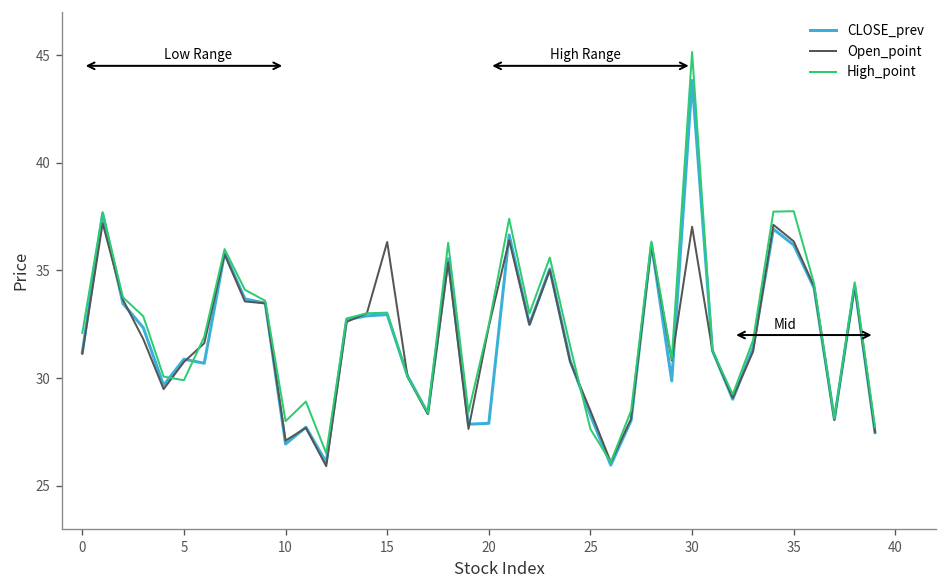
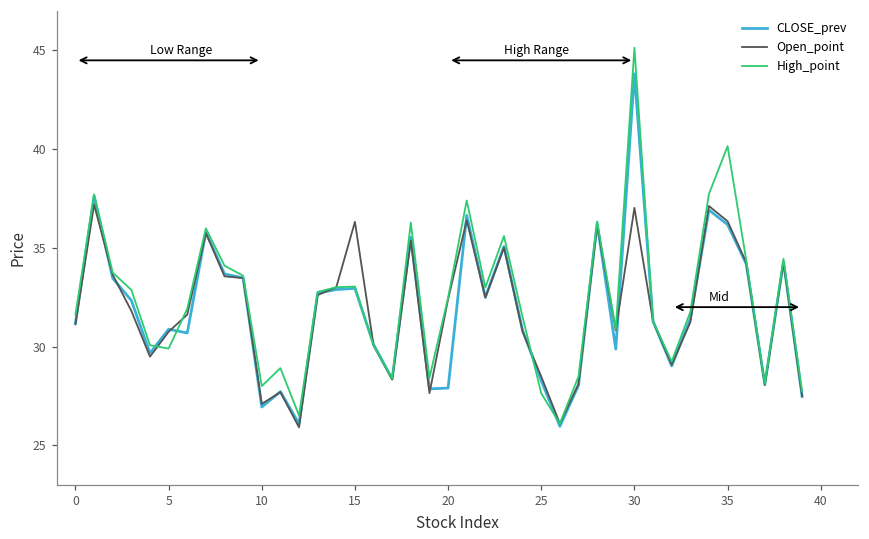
High_point, 0: 32.1 -> 31.6
High_point, 35: 37.8 -> 40.2
